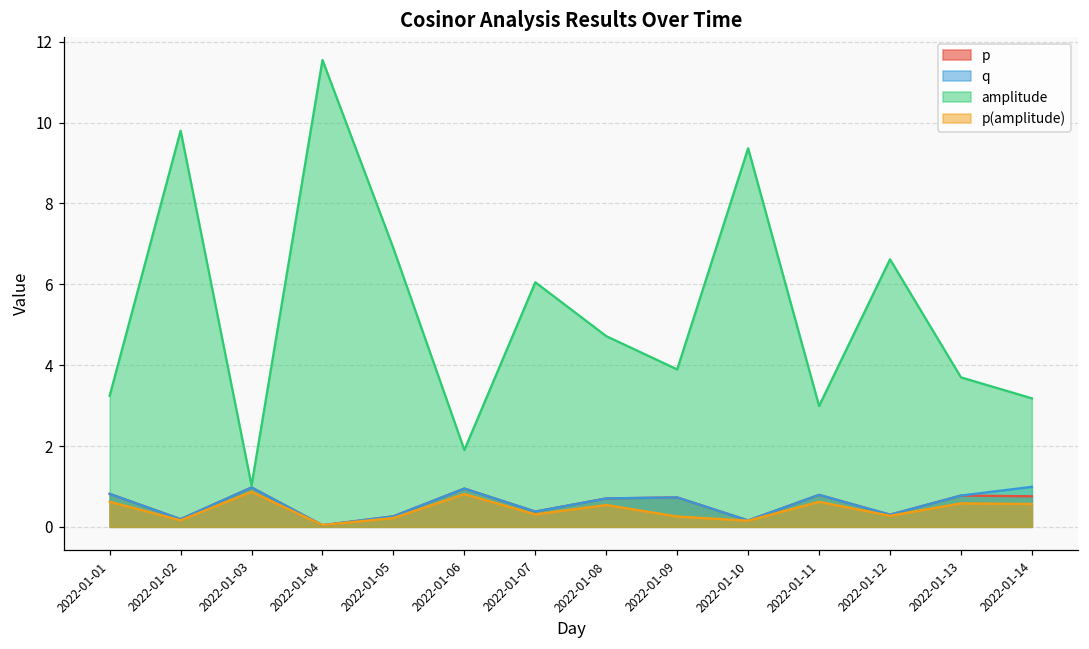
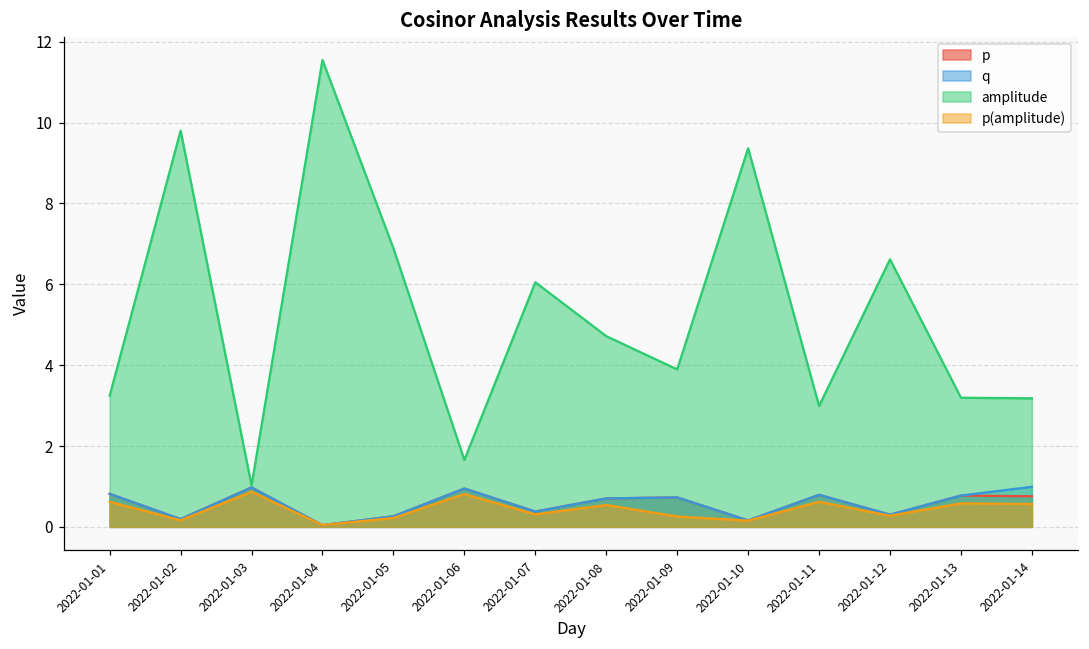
amplitude, 2022-01-06: 1.9 -> 1.7
amplitude, 2022-01-13: 3.7 -> 3.2
